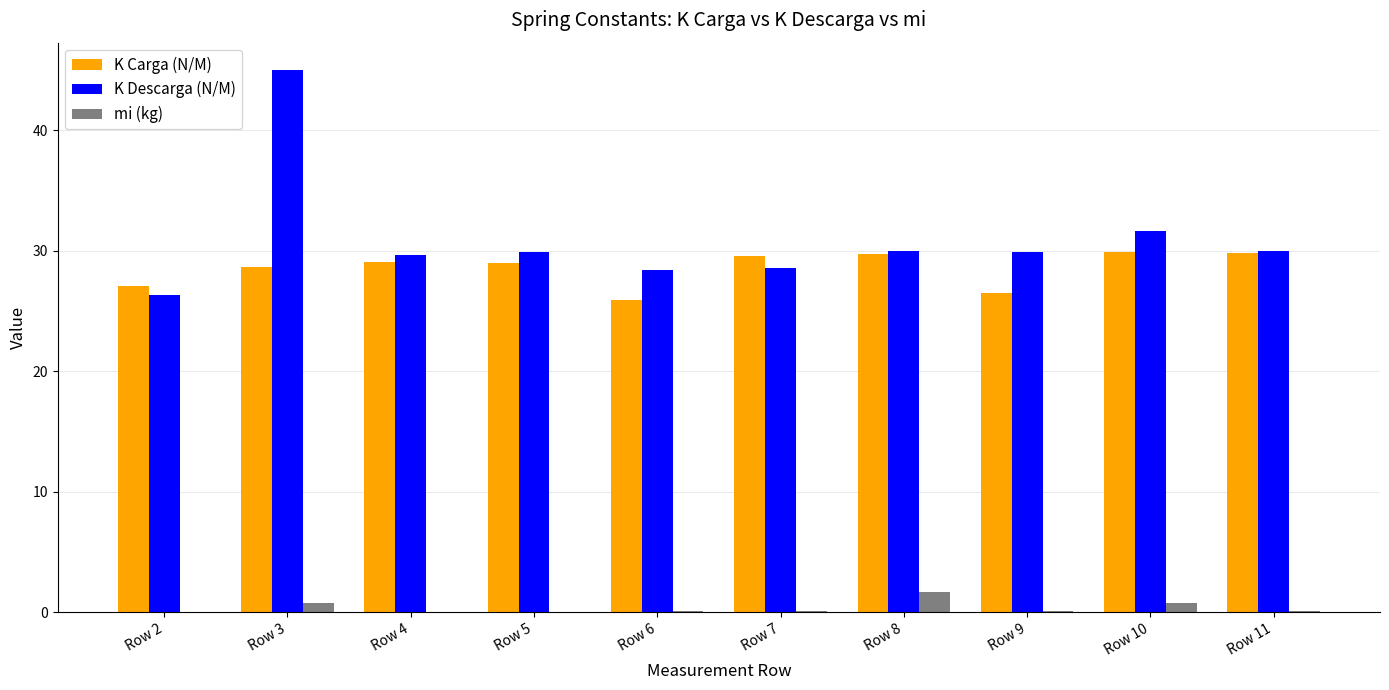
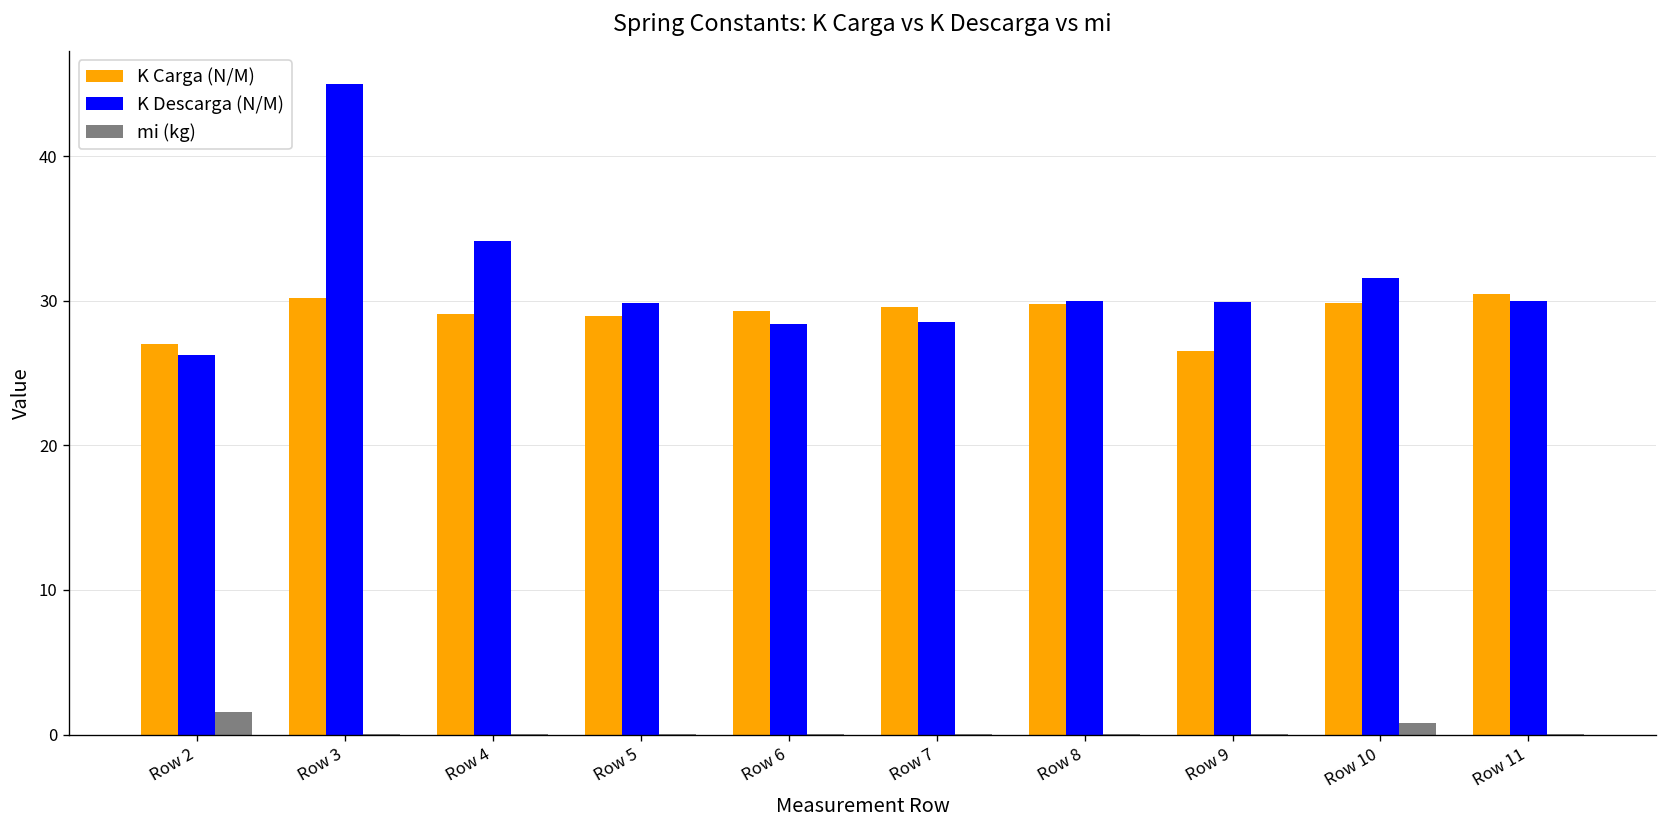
mi (kg), Row 2: 0.0 -> 1.6
K Carga (N/M), Row 3: 28.6 -> 30.2
mi (kg), Row 3: 0.8 -> 0.0
K Descarga (N/M), Row 4: 29.7 -> 34.1
K Carga (N/M), Row 6: 25.9 -> 29.3
mi (kg), Row 8: 1.7 -> 0.1
K Carga (N/M), Row 11: 29.8 -> 30.4
